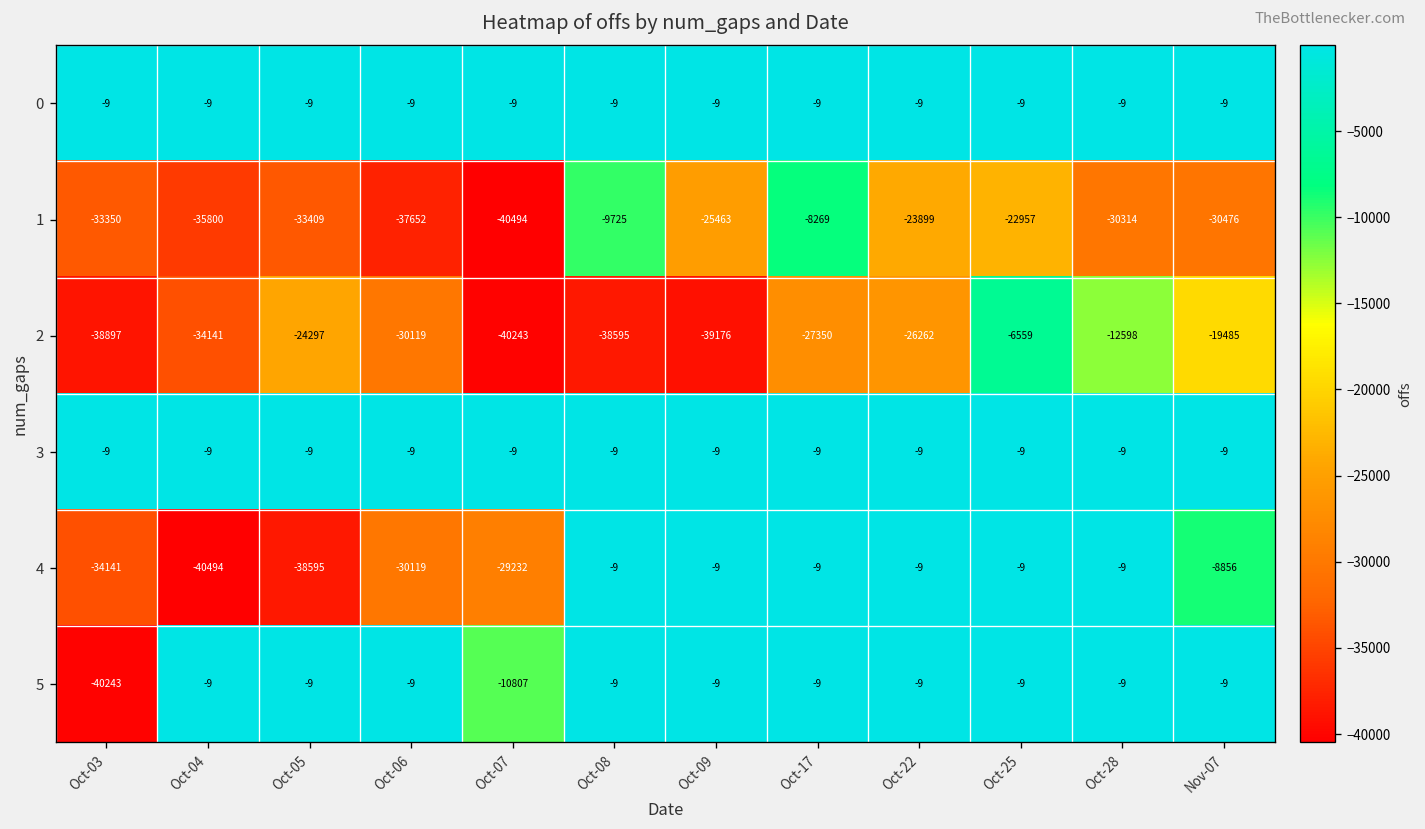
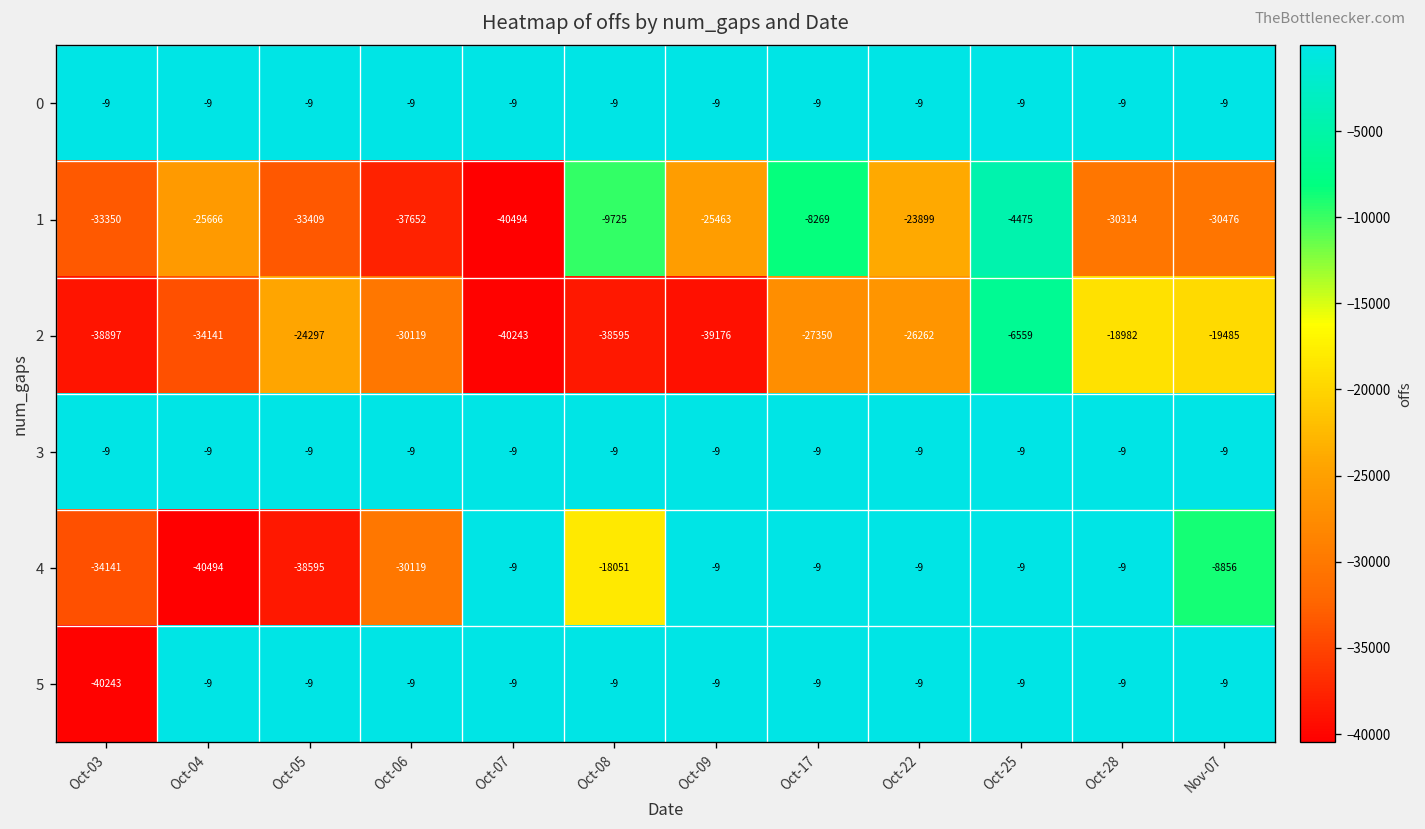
1, Oct-04: -35800 -> -25666
1, Oct-25: -22957 -> -4475
2, Oct-28: -12598 -> -18982
4, Oct-07: -29232 -> -9
4, Oct-08: -9 -> -18051
5, Oct-07: -10807 -> -9
